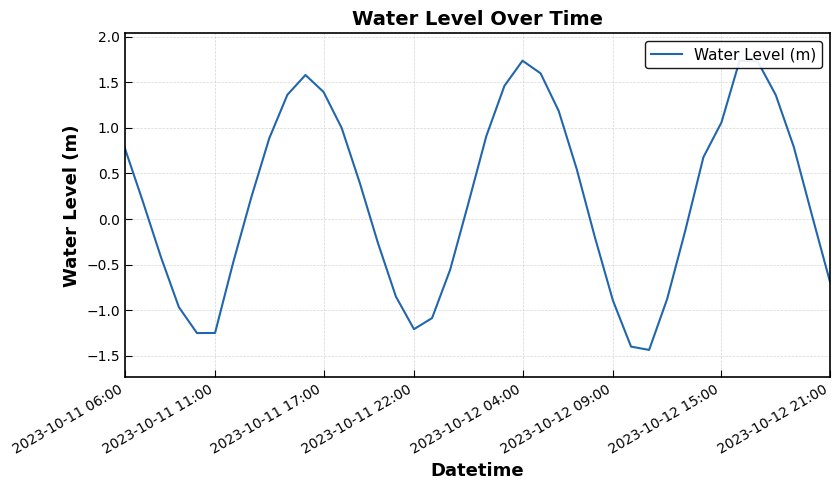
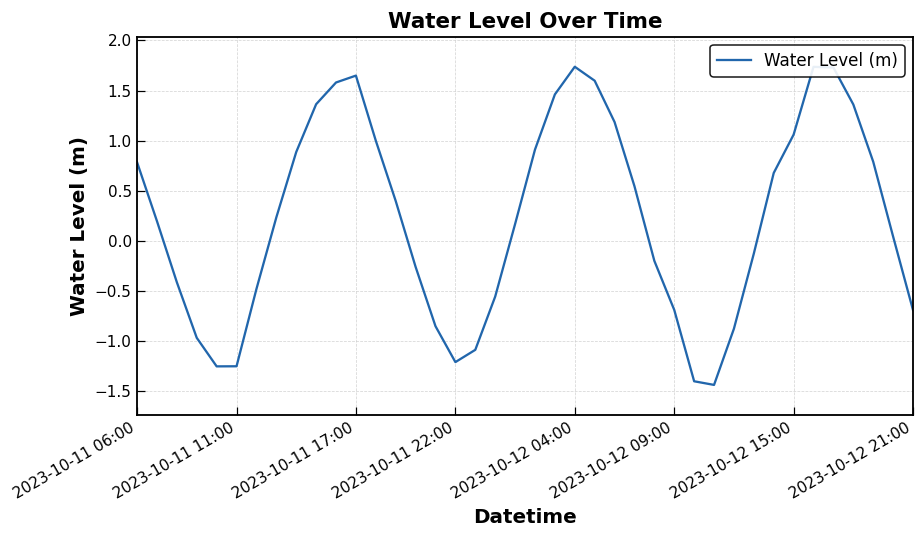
2023-10-11 17:00: 1.4 -> 1.6
2023-10-12 09:00: -0.9 -> -0.7
